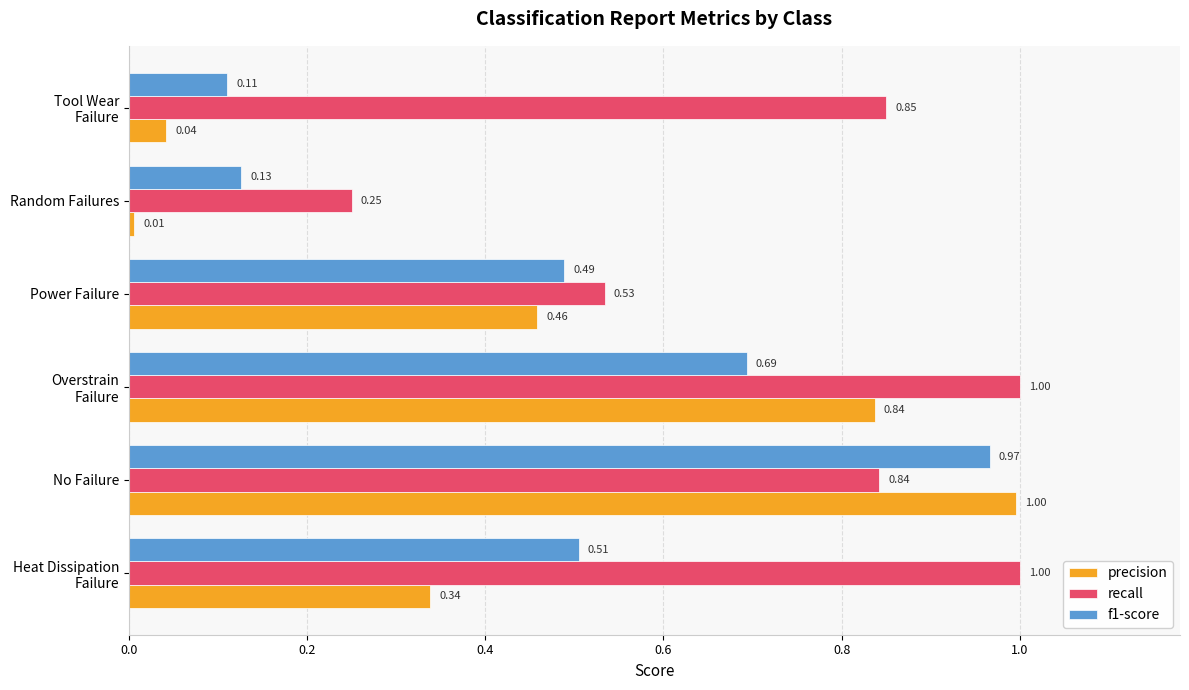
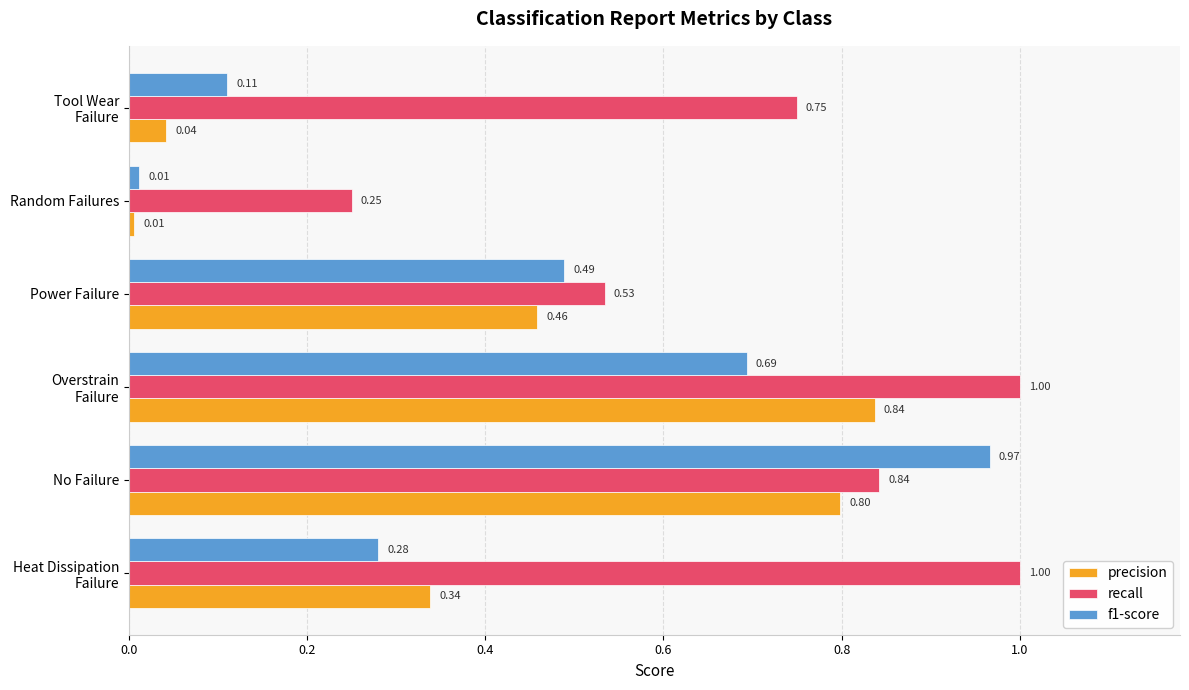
recall, Tool Wear Failure: 0.85 -> 0.75
f1-score, Random Failures: 0.13 -> 0.01
precision, No Failure: 1.00 -> 0.80
f1-score, Heat Dissipation Failure: 0.51 -> 0.28
